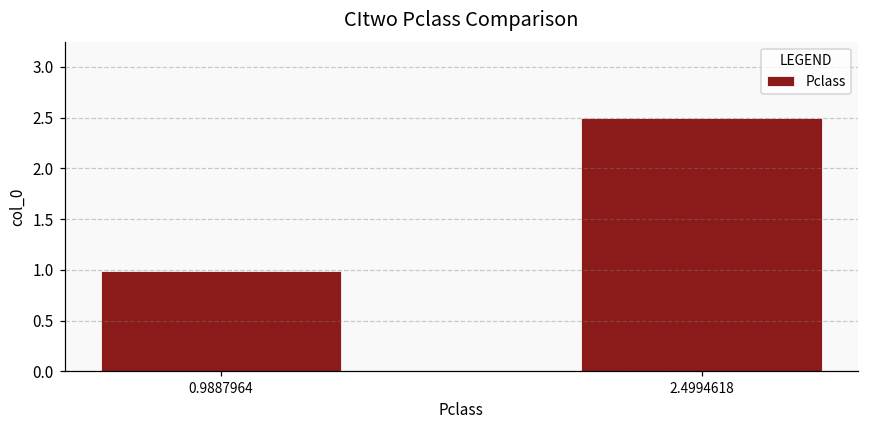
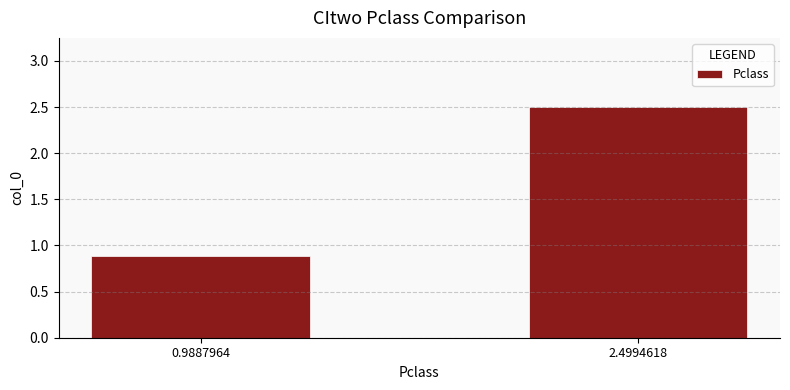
0.9887964: 1.0 -> 0.9
